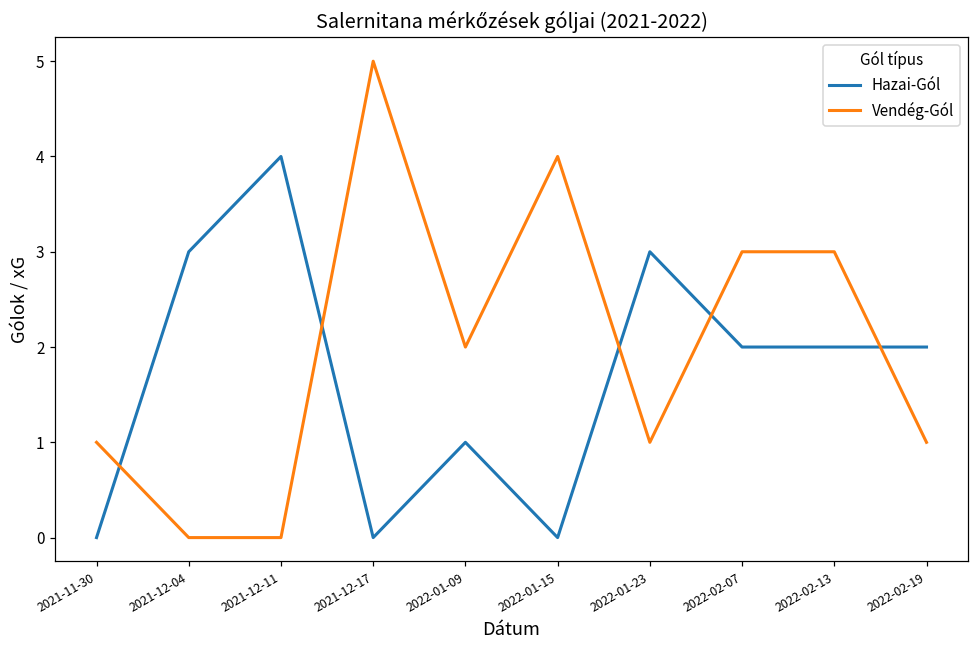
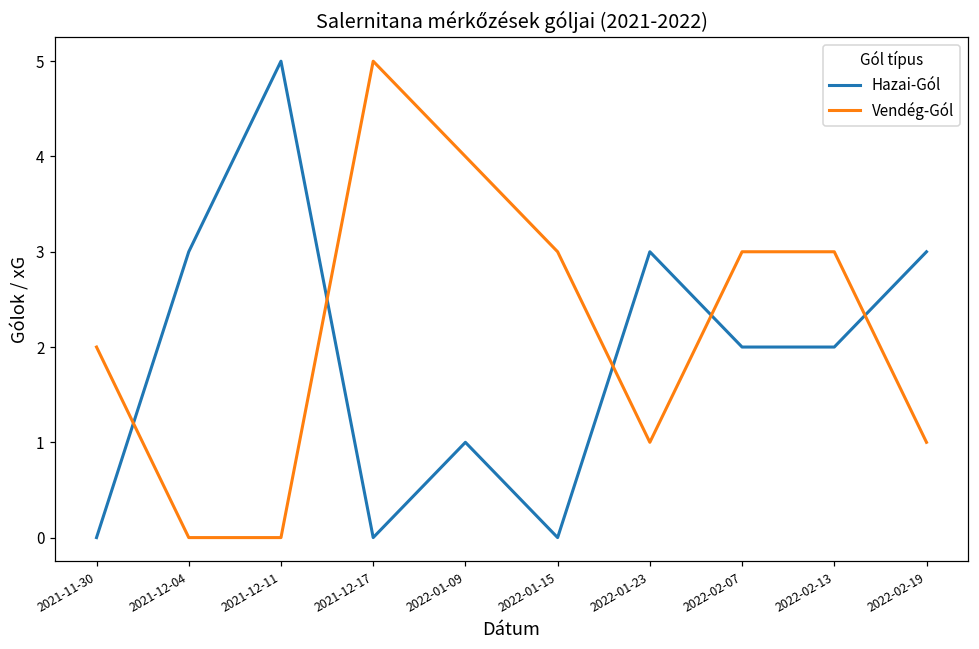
Vendég-Gól, 2021-11-30: 1 -> 2
Hazai-Gól, 2021-12-11: 4 -> 5
Vendég-Gól, 2022-01-09: 2 -> 4
Vendég-Gól, 2022-01-15: 4 -> 3
Hazai-Gól, 2022-02-19: 2 -> 3
